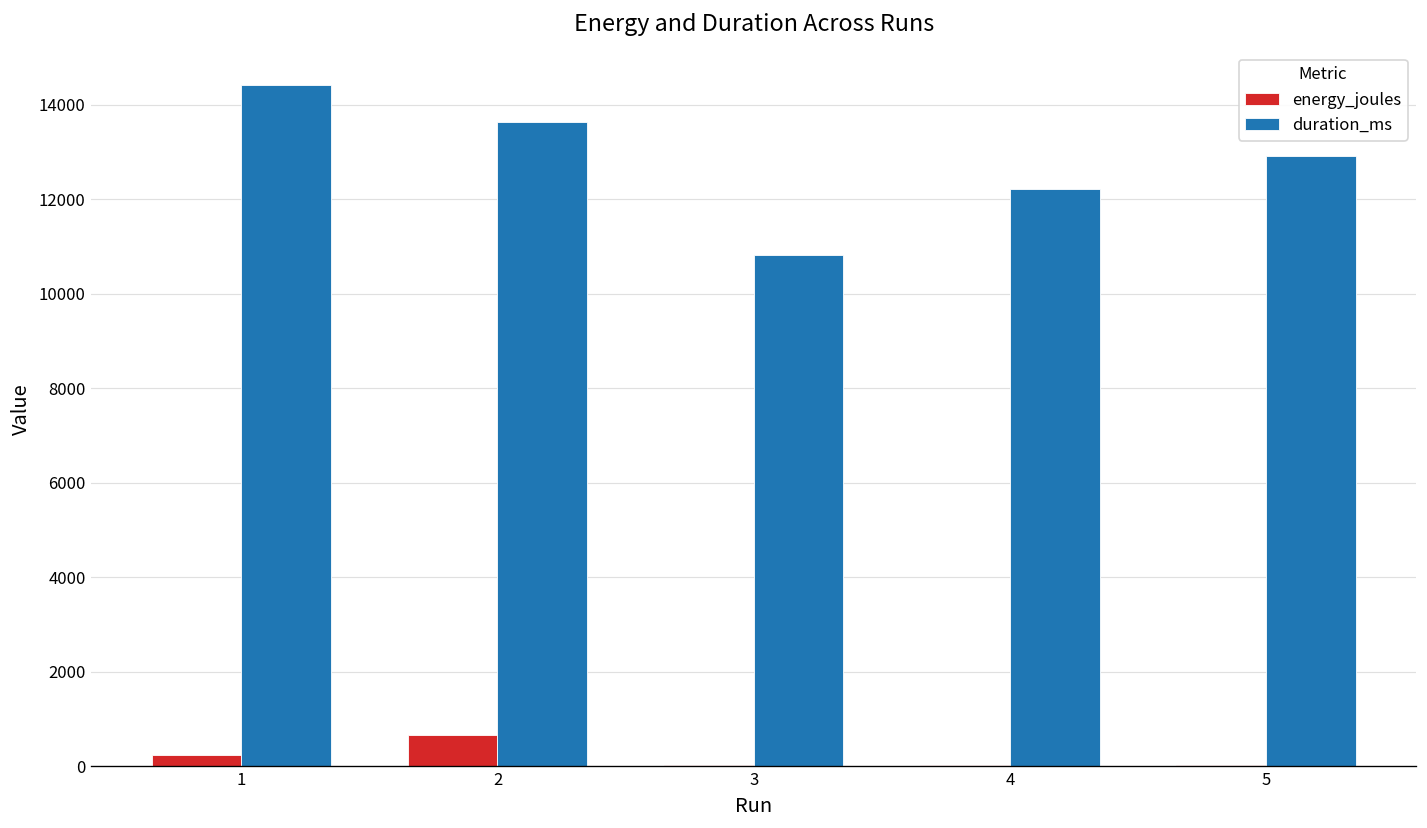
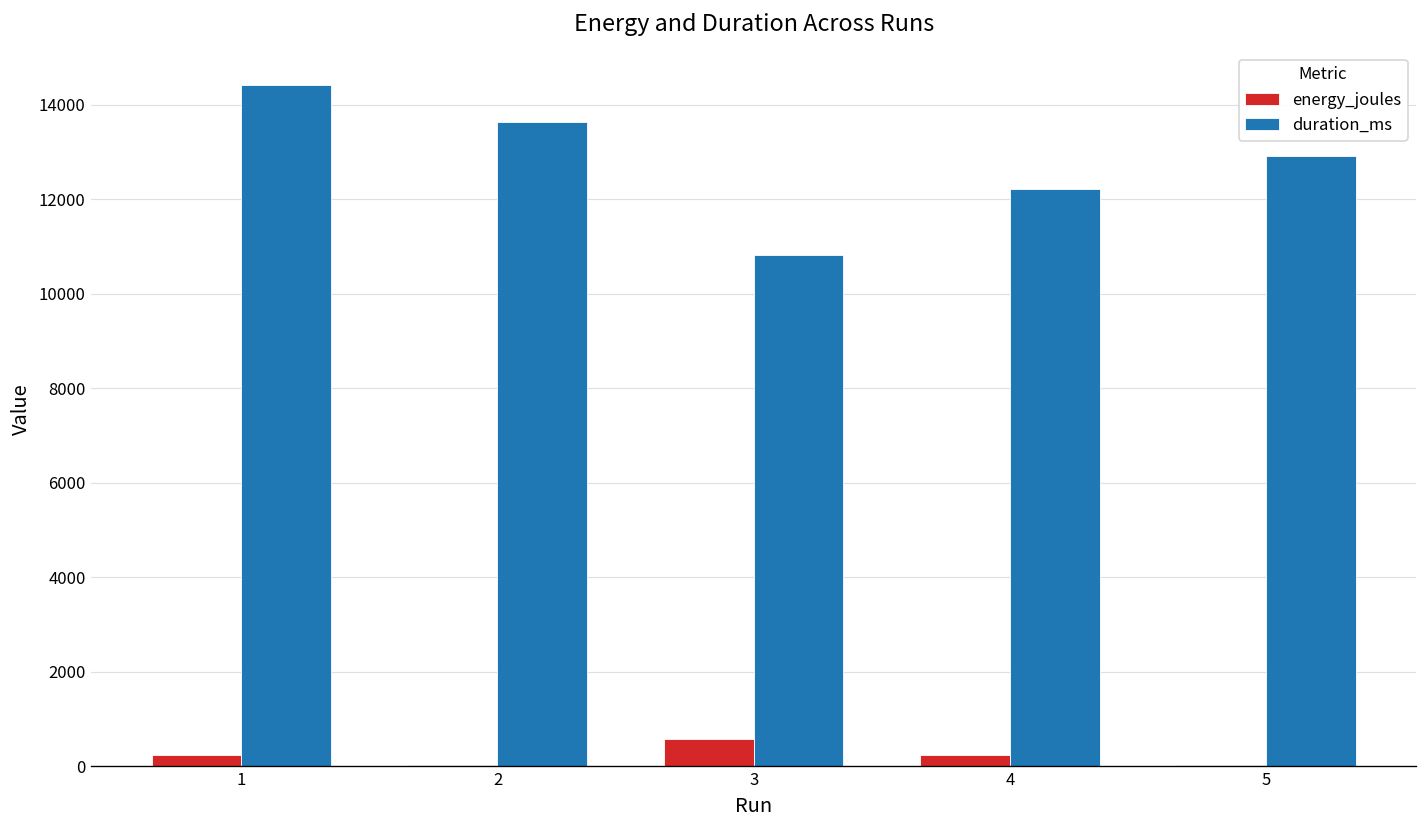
energy_joules, 2: 700 -> 0
energy_joules, 3: 0 -> 600
energy_joules, 4: 0 -> 200
